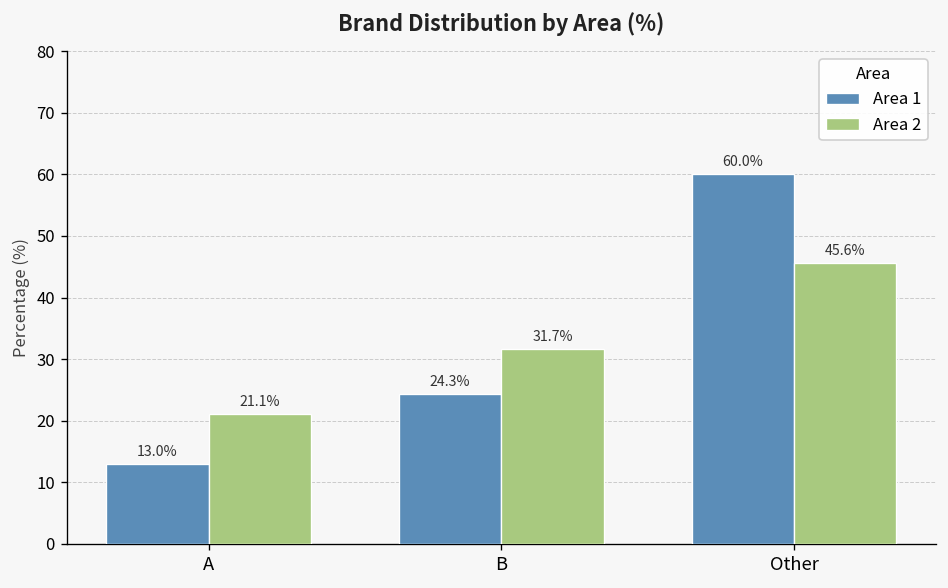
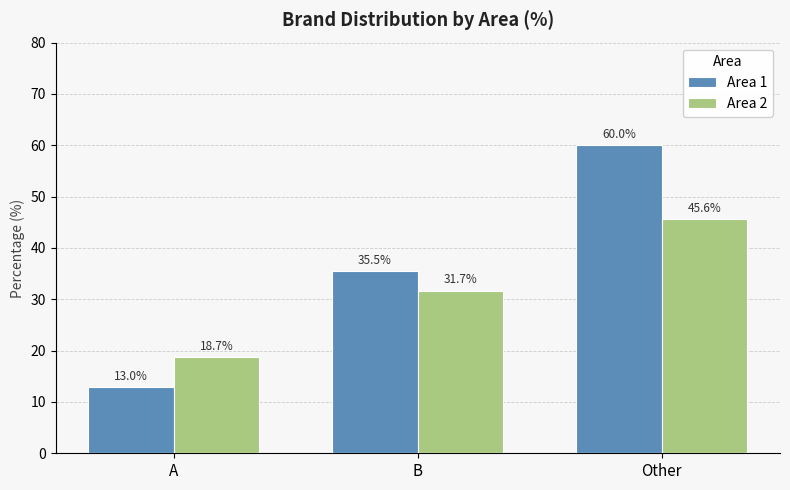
Area 2, A: 21.1% -> 18.7%
Area 1, B: 24.3% -> 35.5%
